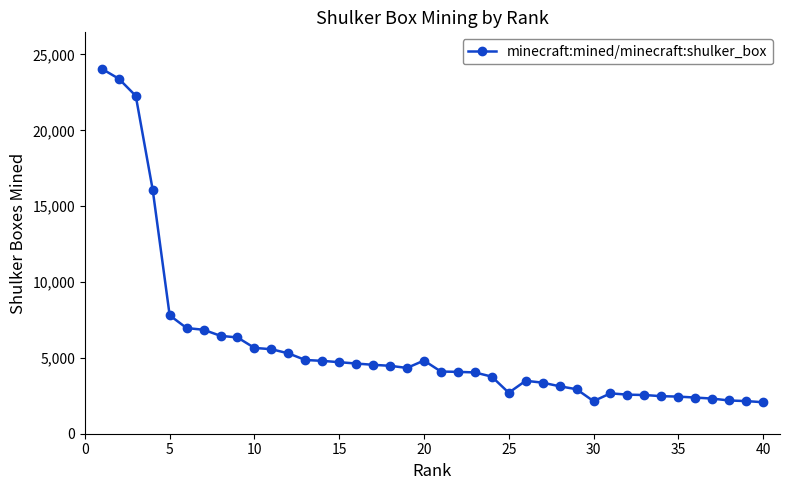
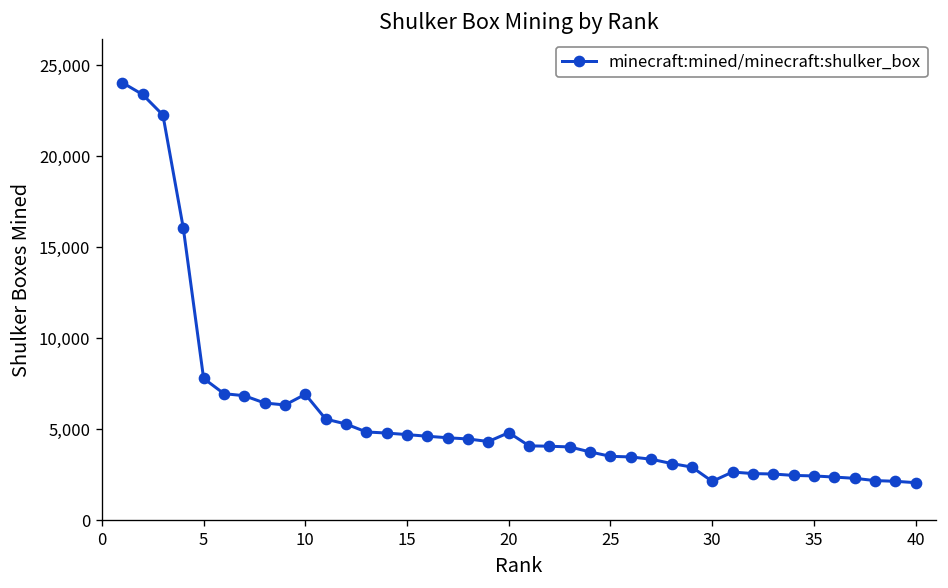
10: 5,700 -> 6,900
25: 2,700 -> 3,500
